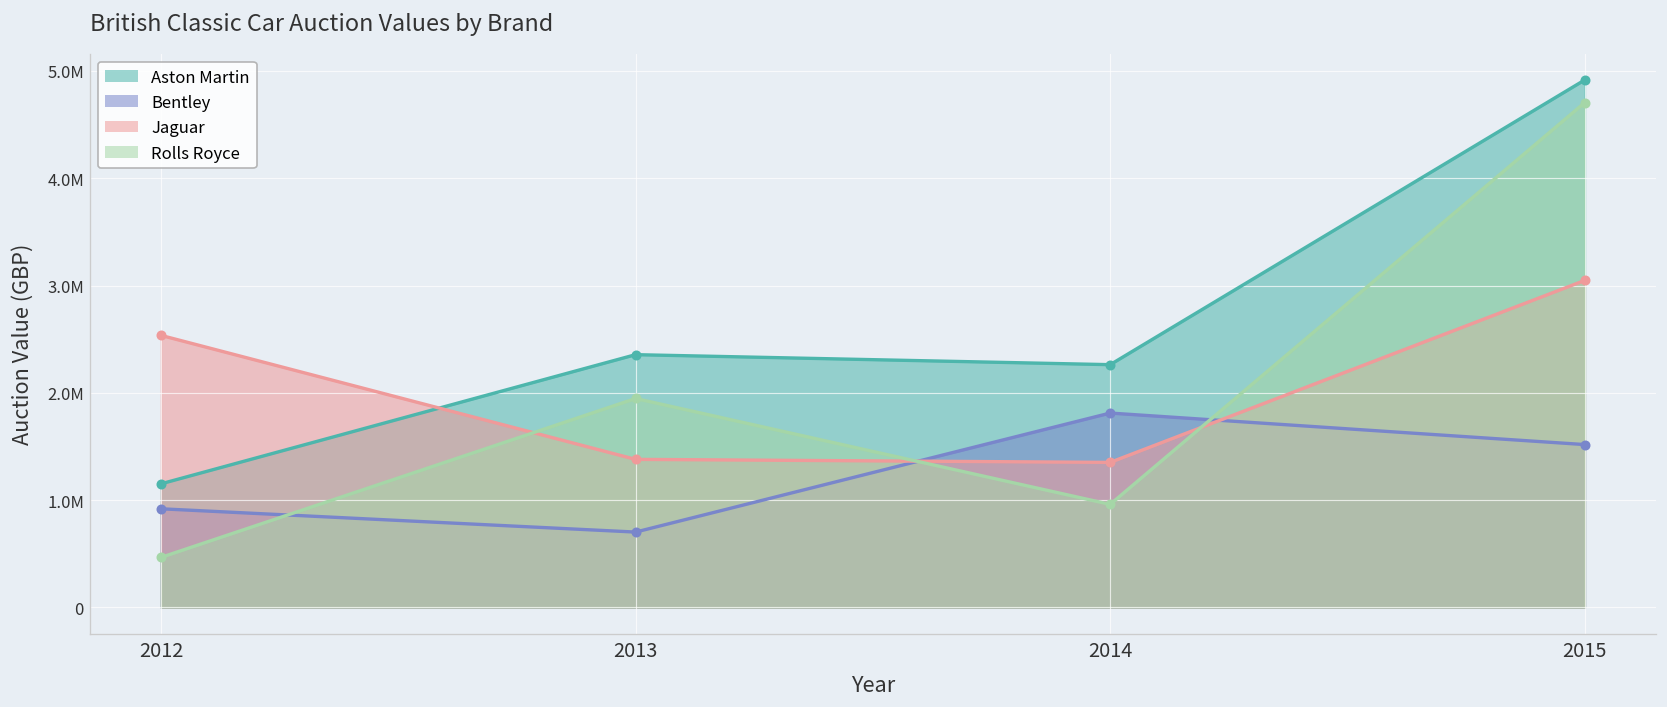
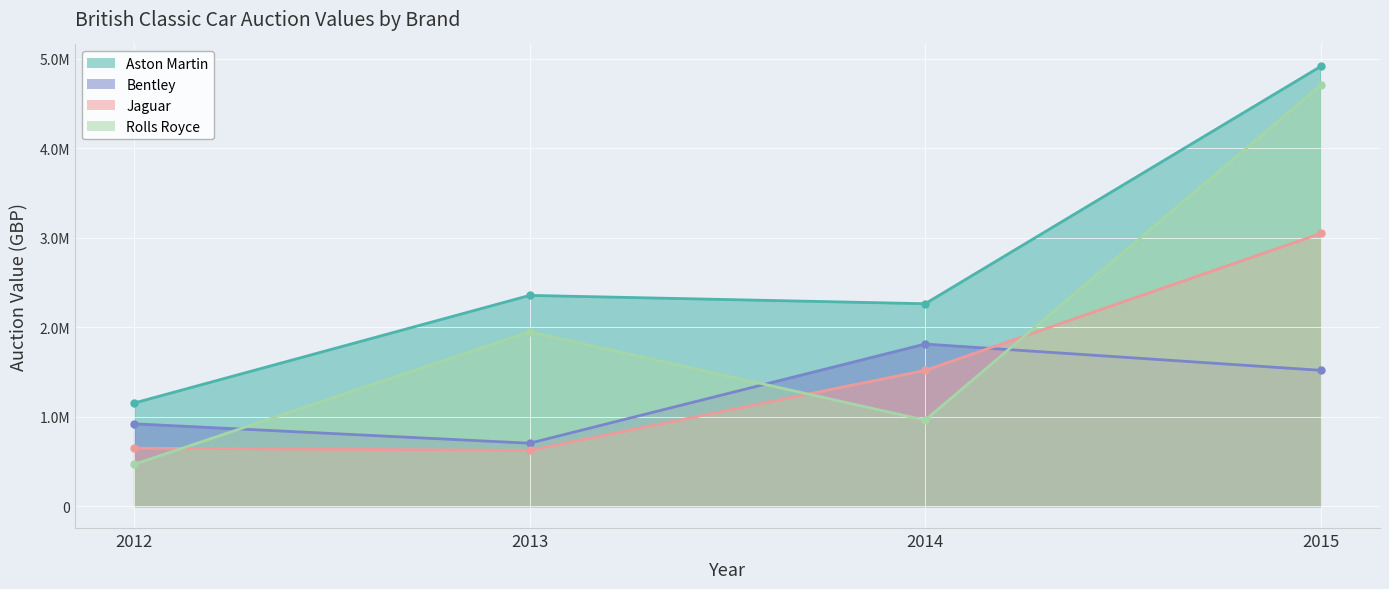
Jaguar, 2012: 2500000 -> 600000
Jaguar, 2013: 1400000 -> 600000
Jaguar, 2014: 1400000 -> 1500000
